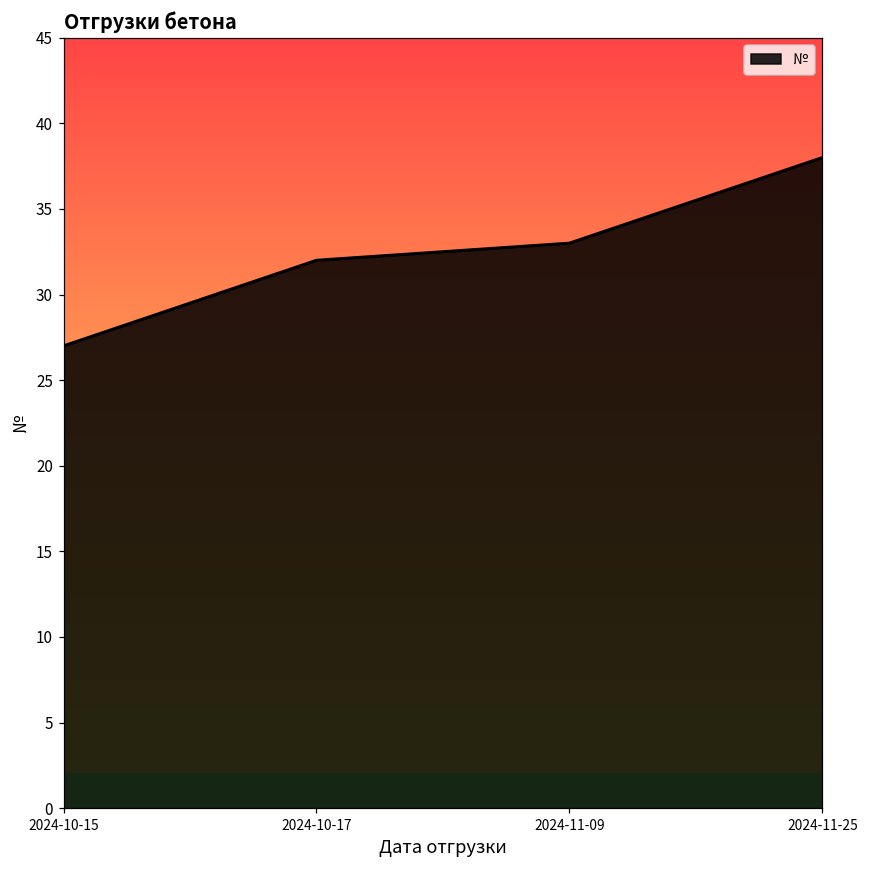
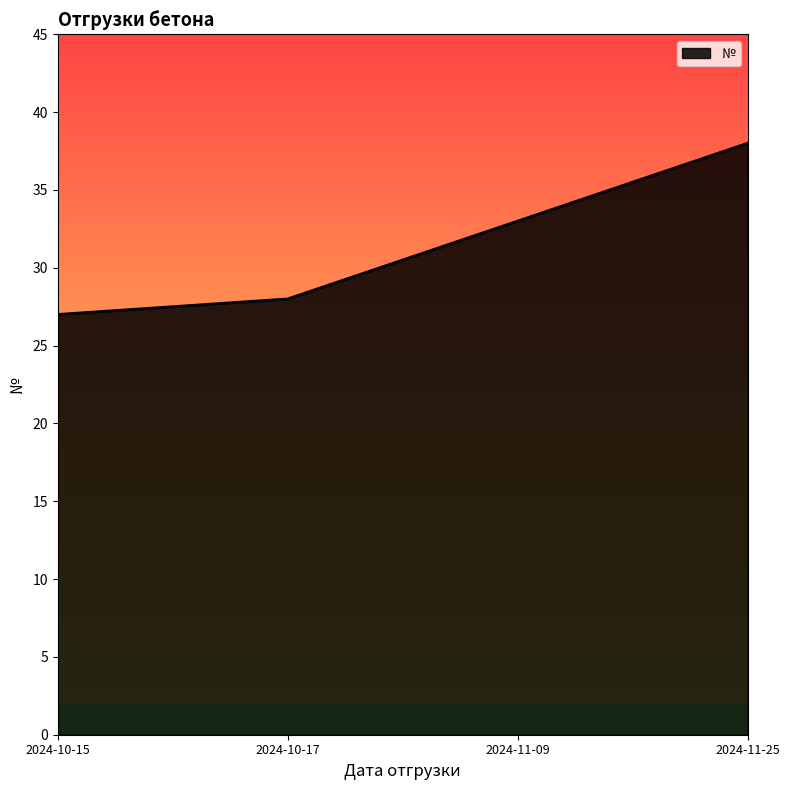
2024-10-17: 32 -> 28
